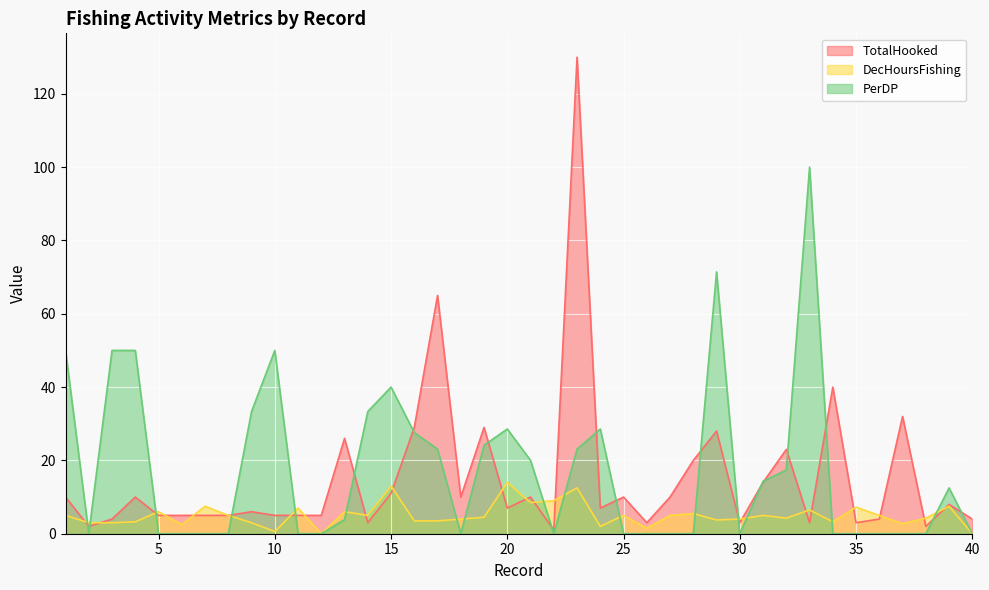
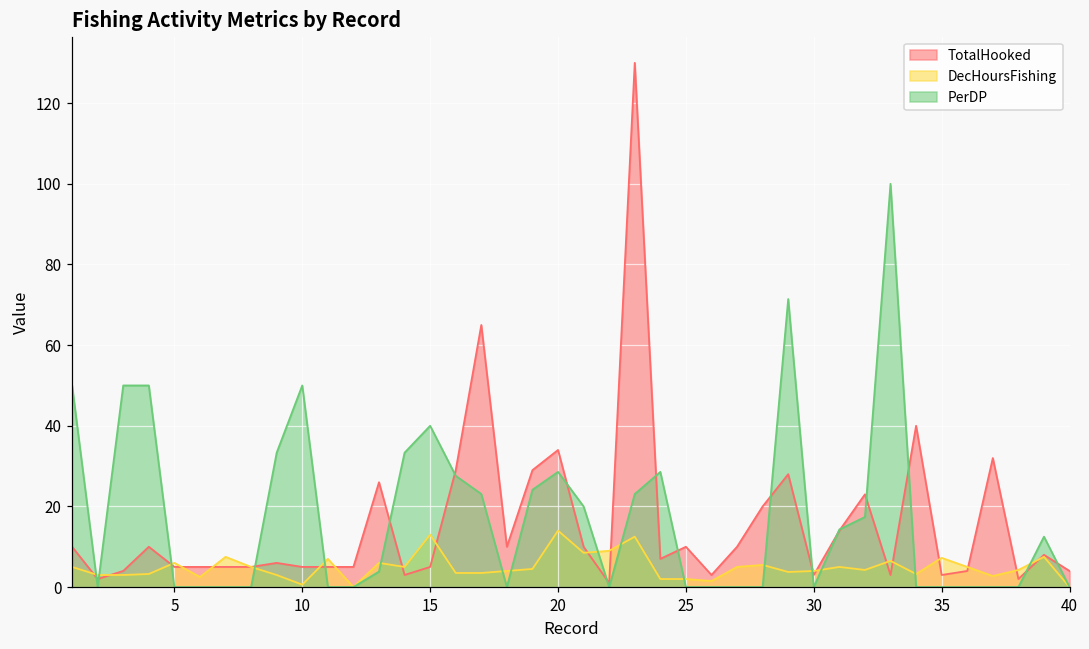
TotalHooked, 15: 11 -> 5
TotalHooked, 20: 7 -> 34
DecHoursFishing, 25: 5 -> 2
